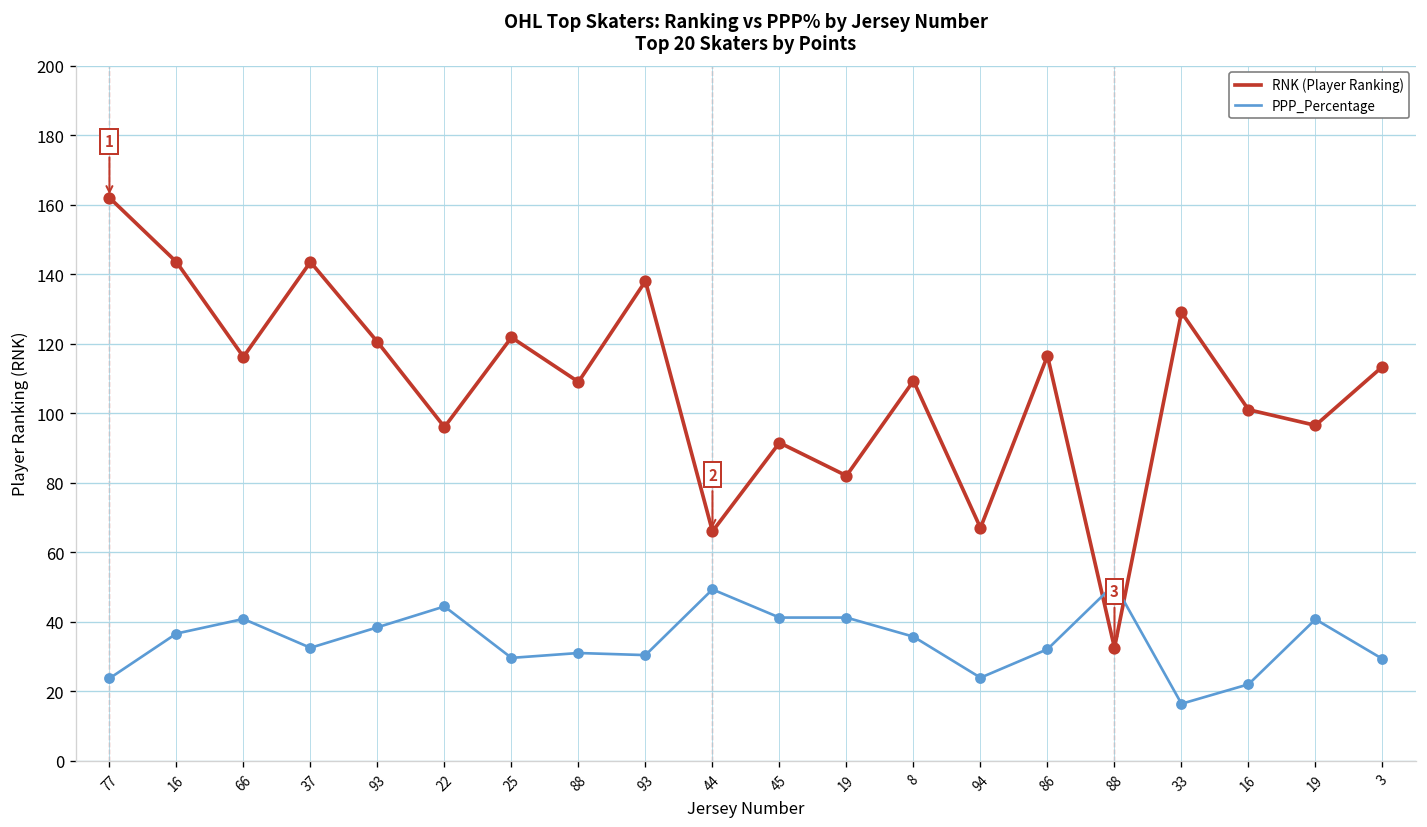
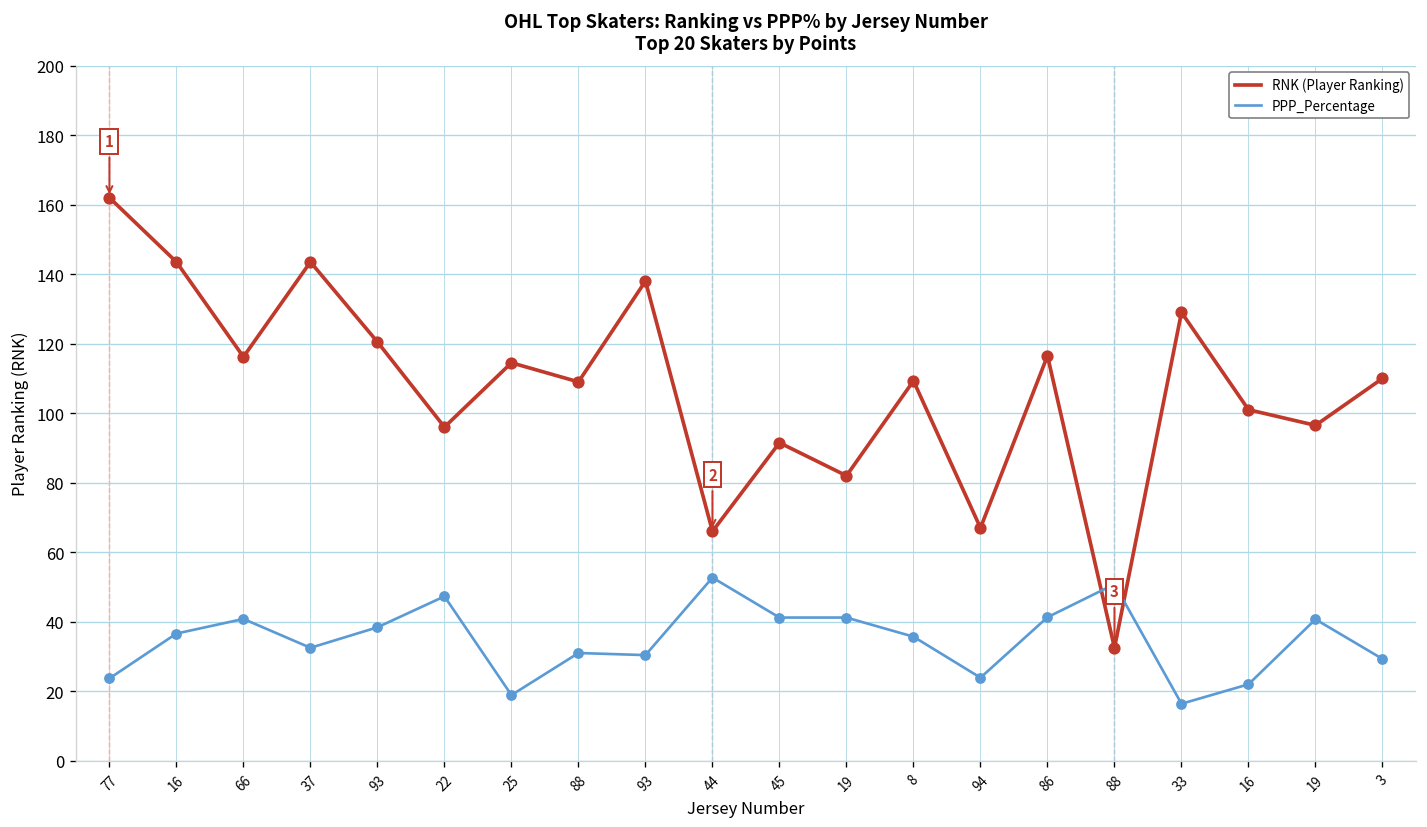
PPP_Percentage, 22: 44 -> 47
RNK (Player Ranking), 25: 122 -> 115
PPP_Percentage, 25: 30 -> 19
PPP_Percentage, 44: 49 -> 53
PPP_Percentage, 86: 32 -> 41
RNK (Player Ranking), 3: 113 -> 110
